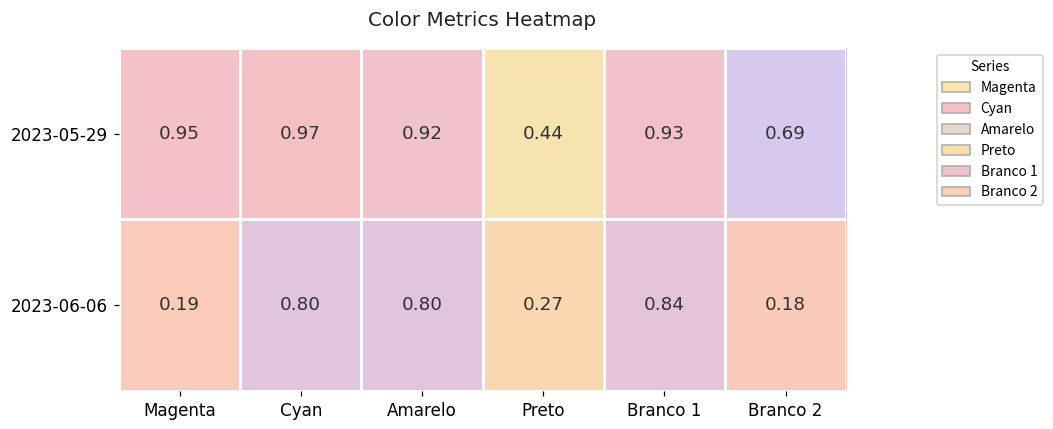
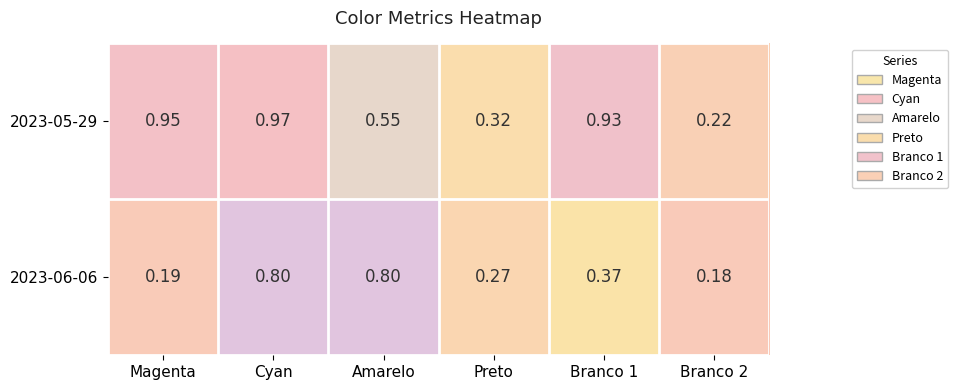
2023-05-29, Amarelo: 0.92 -> 0.55
2023-05-29, Preto: 0.44 -> 0.32
2023-05-29, Branco 2: 0.69 -> 0.22
2023-06-06, Branco 1: 0.84 -> 0.37
